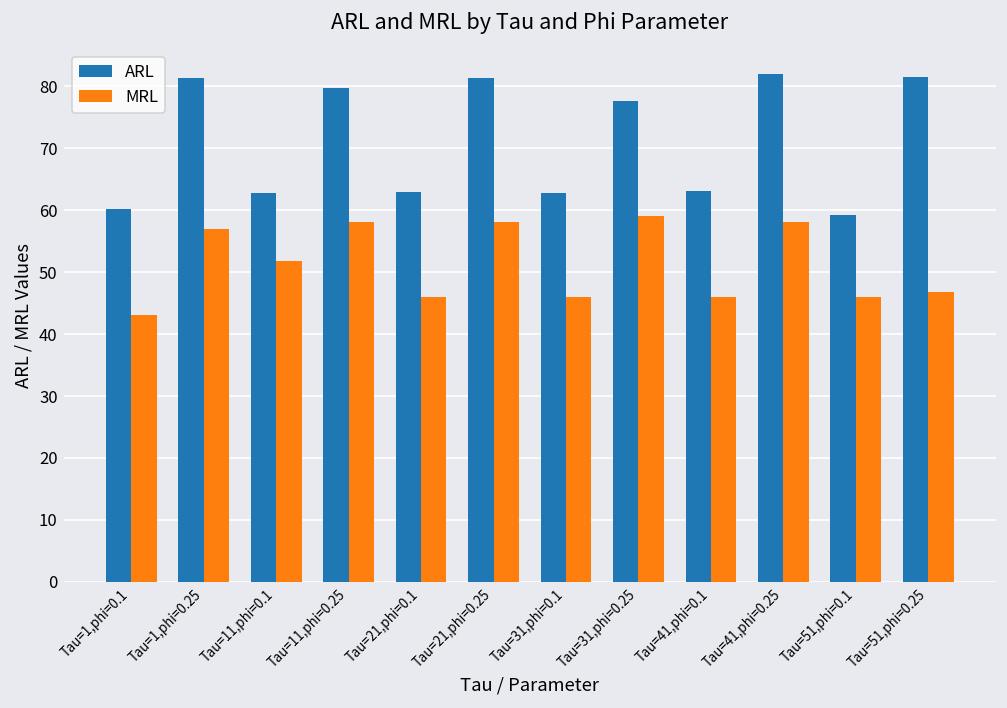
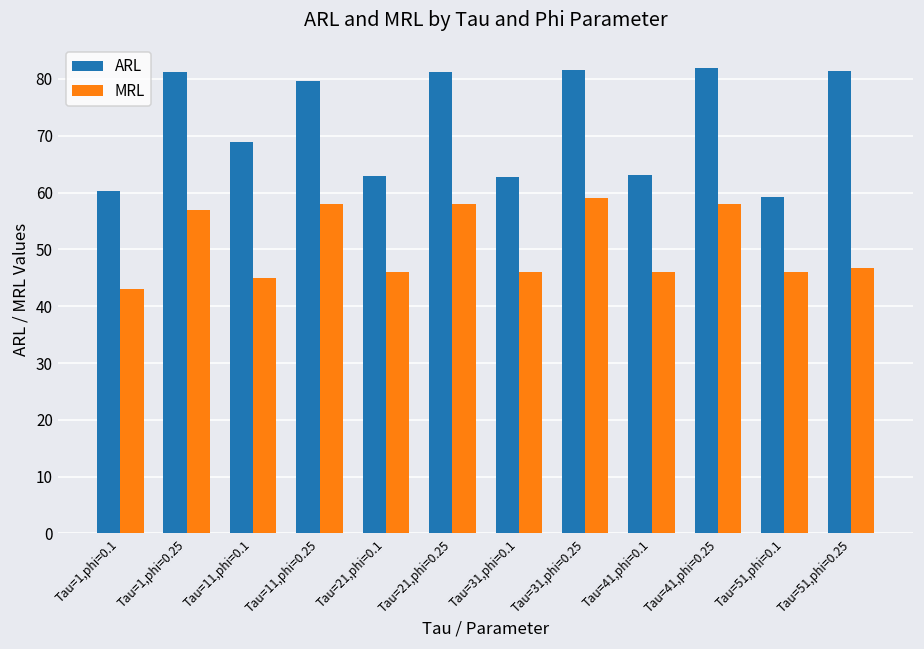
ARL, Tau=11,phi=0.1: 63 -> 69
MRL, Tau=11,phi=0.1: 52 -> 45
ARL, Tau=31,phi=0.25: 78 -> 82
